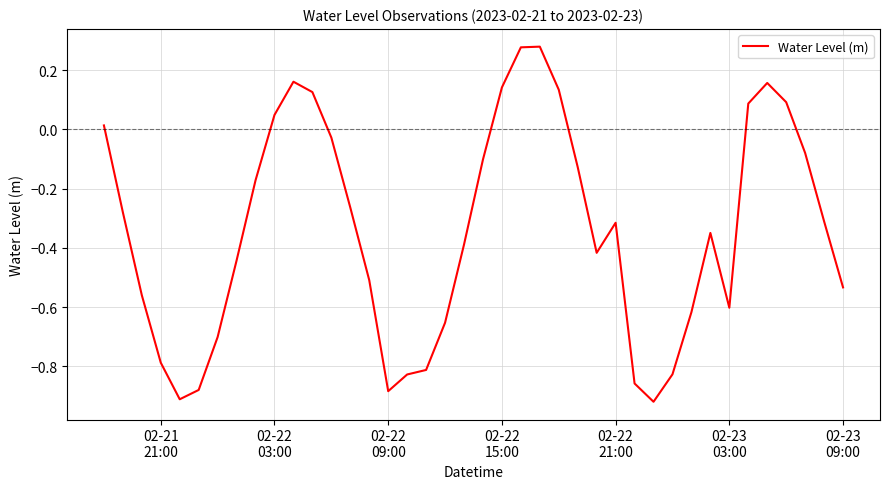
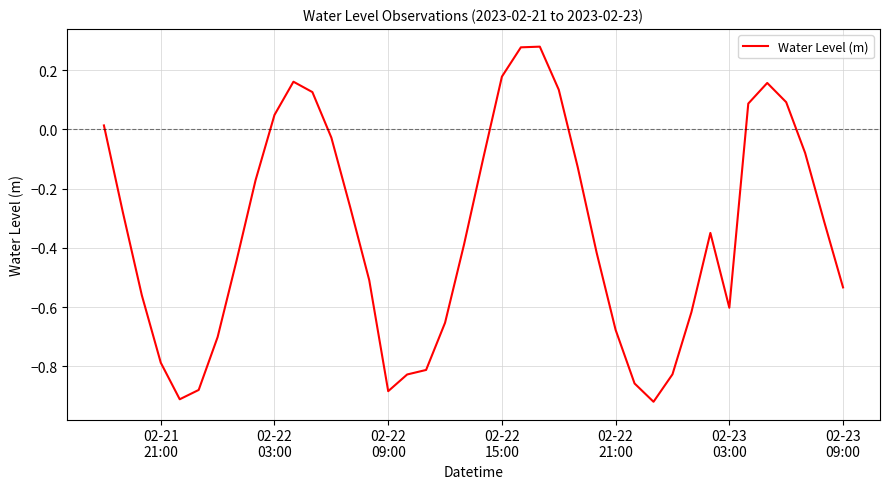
02-22 15:00: 0.14 -> 0.18
02-22 21:00: -0.32 -> -0.68
